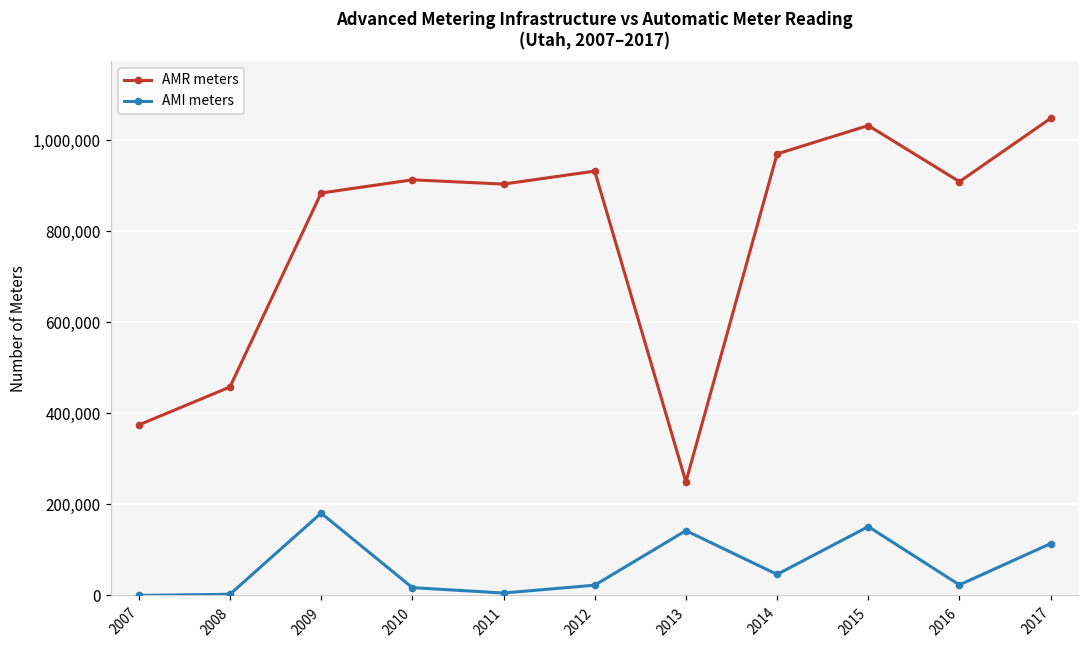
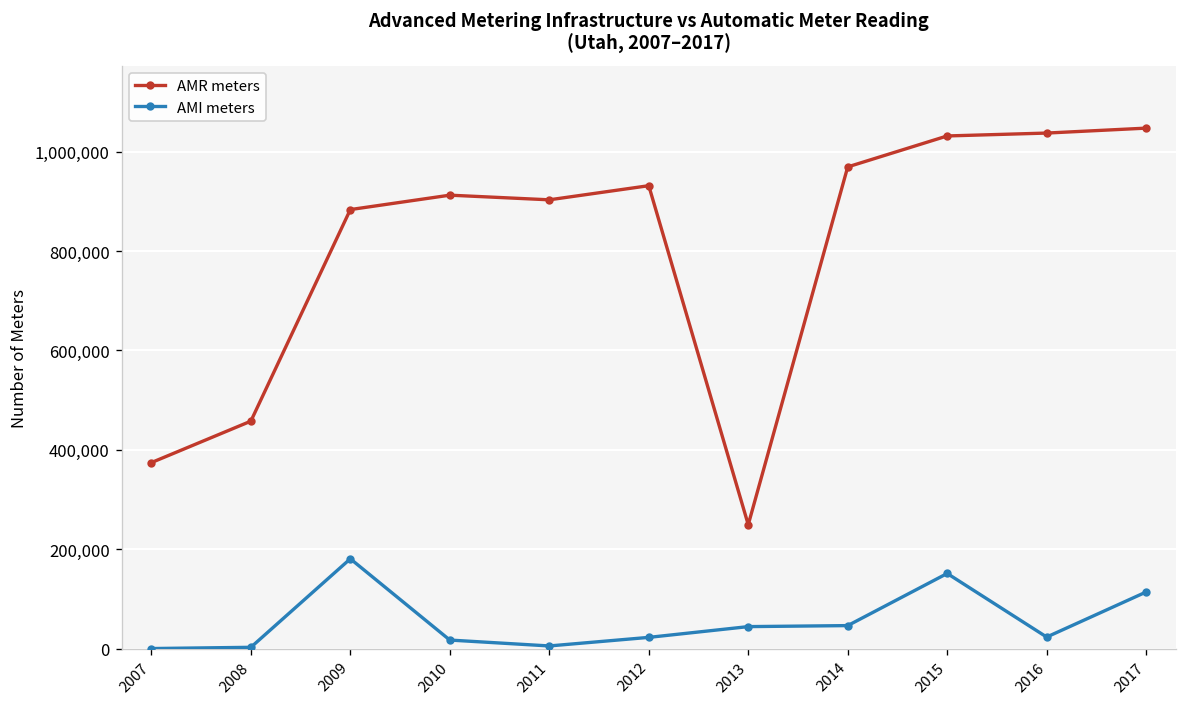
AMI meters, 2013: 140,000 -> 40,000
AMR meters, 2016: 910,000 -> 1,040,000
